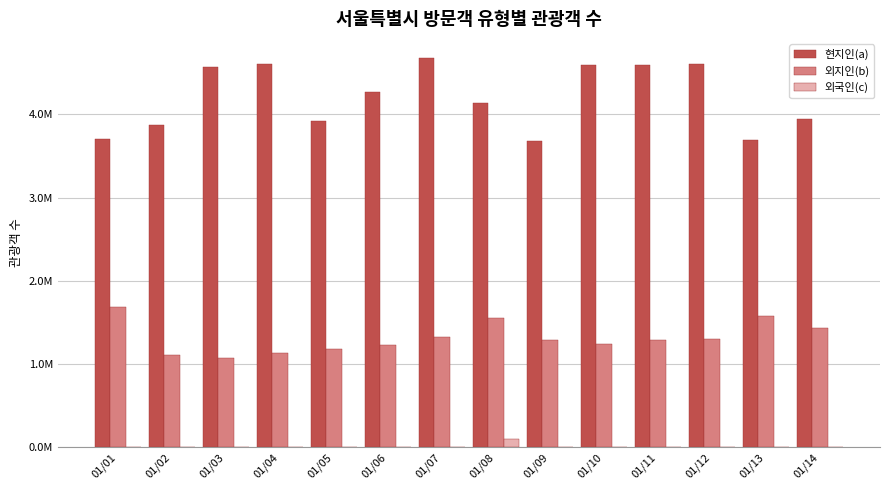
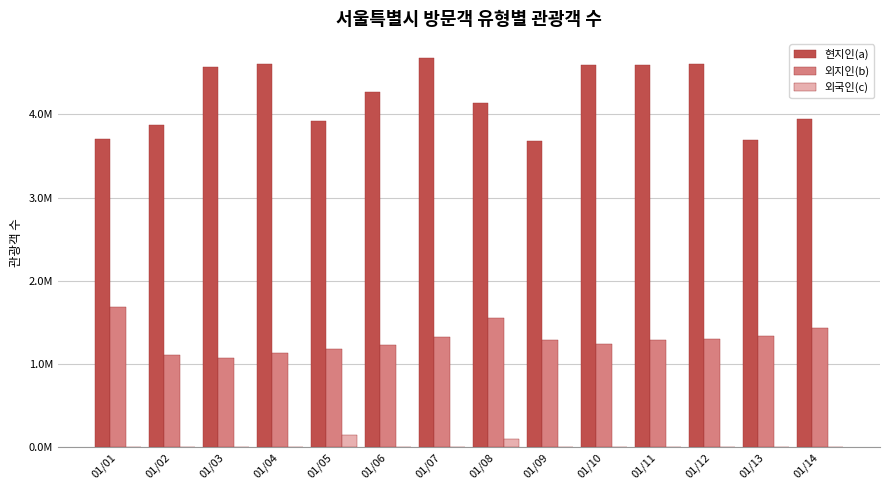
외국인(c), 01/05: 0 -> 100000
외지인(b), 01/13: 1600000 -> 1300000
